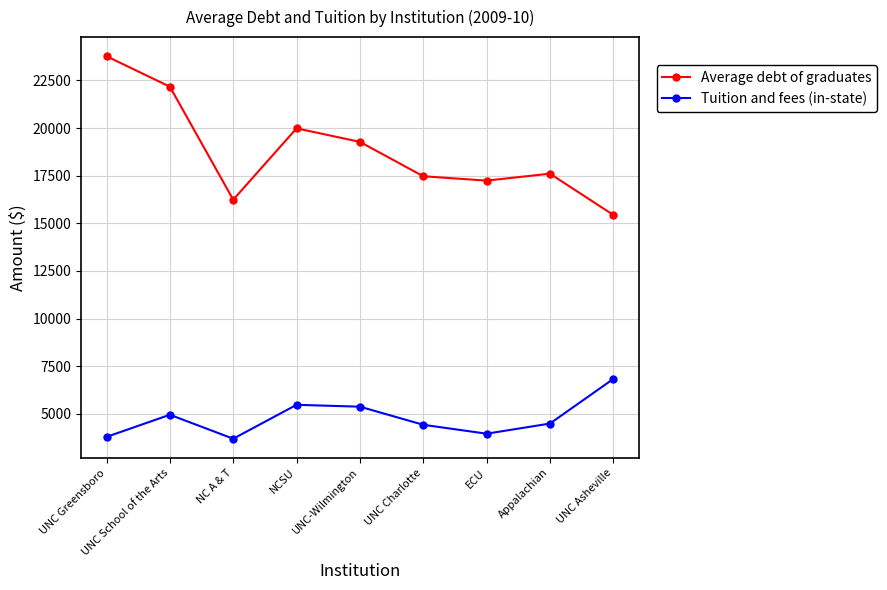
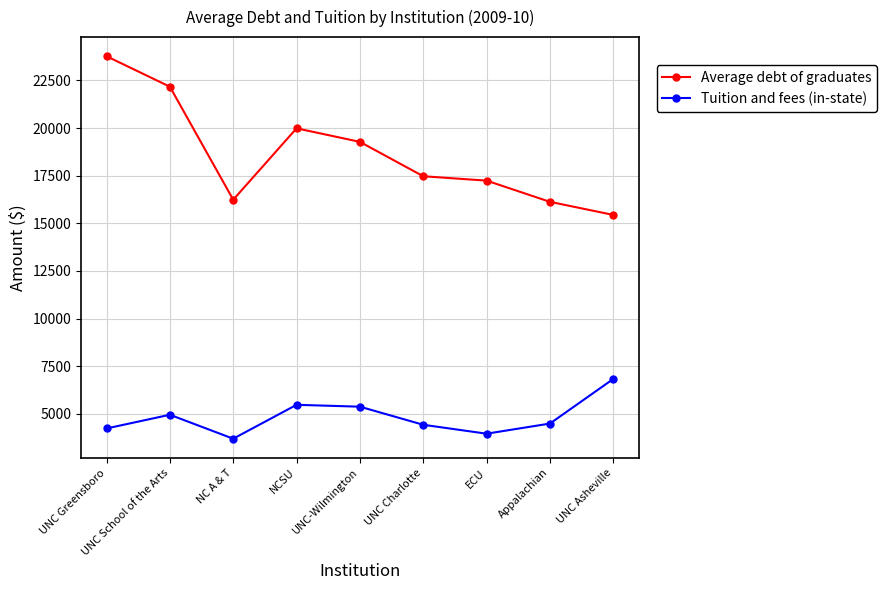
Tuition and fees (in-state), UNC Greensboro: 3800 -> 4200
Average debt of graduates, Appalachian: 17600 -> 16100
